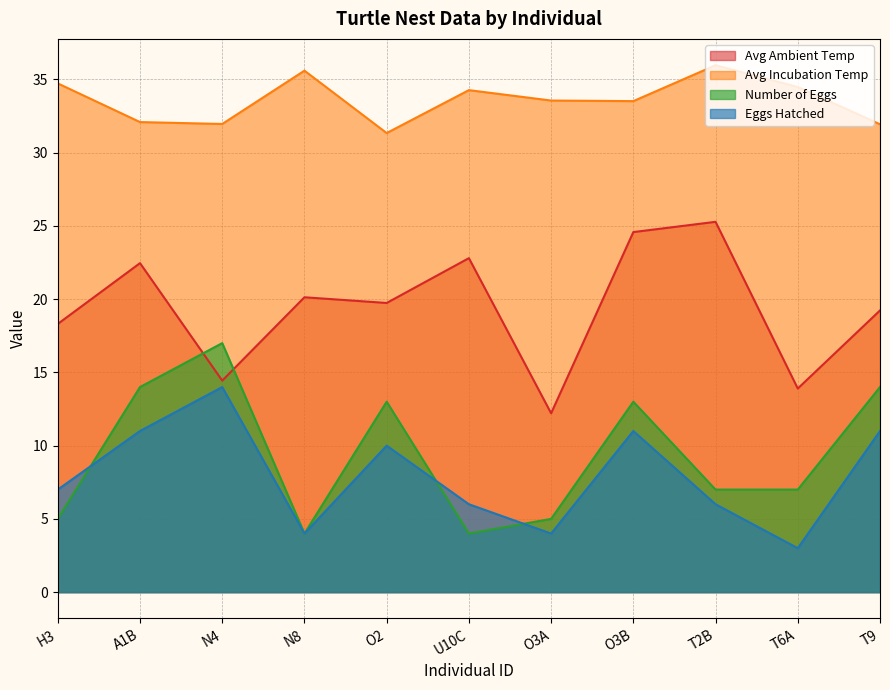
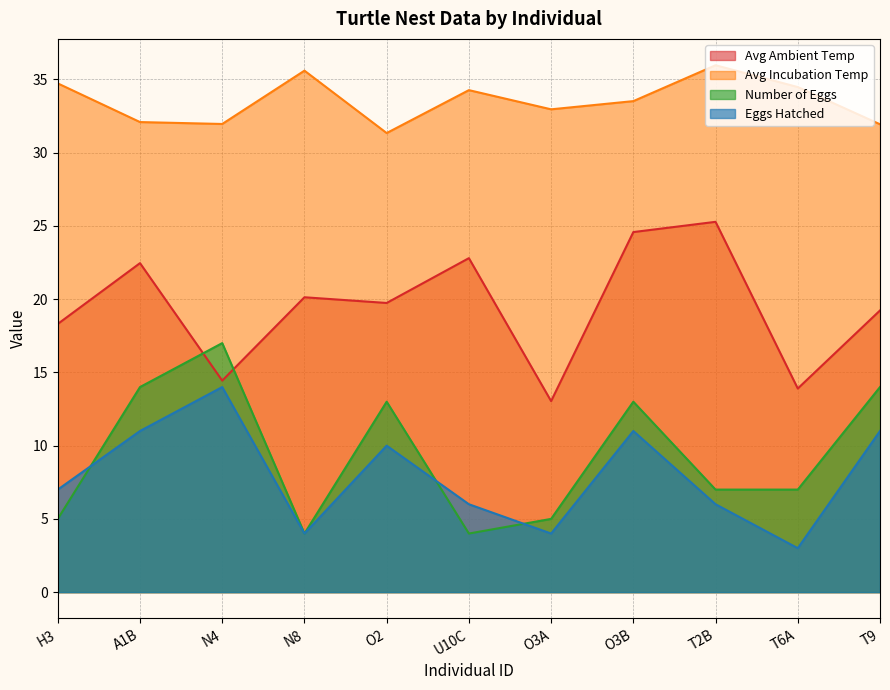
Avg Ambient Temp, O3A: 12.2 -> 13.0
Avg Incubation Temp, O3A: 33.6 -> 33.0
